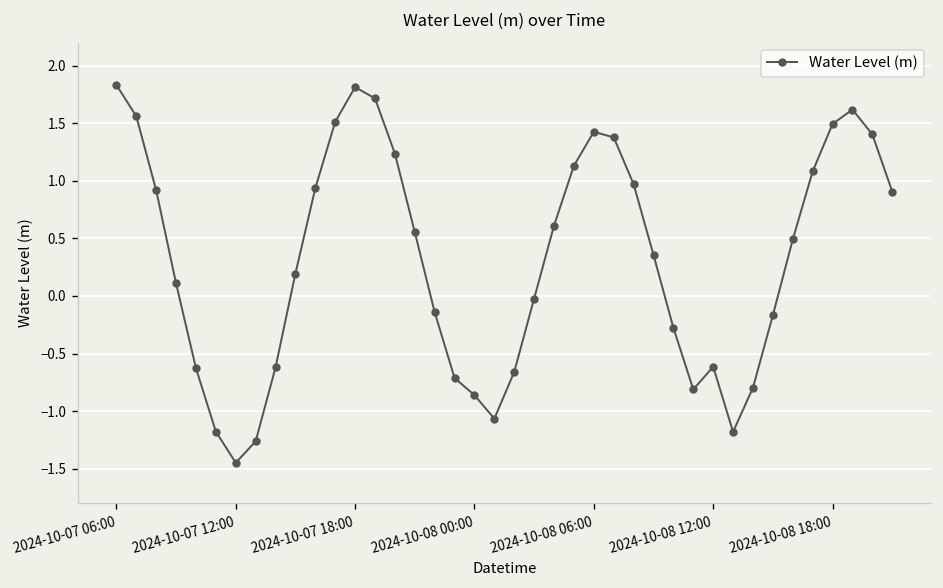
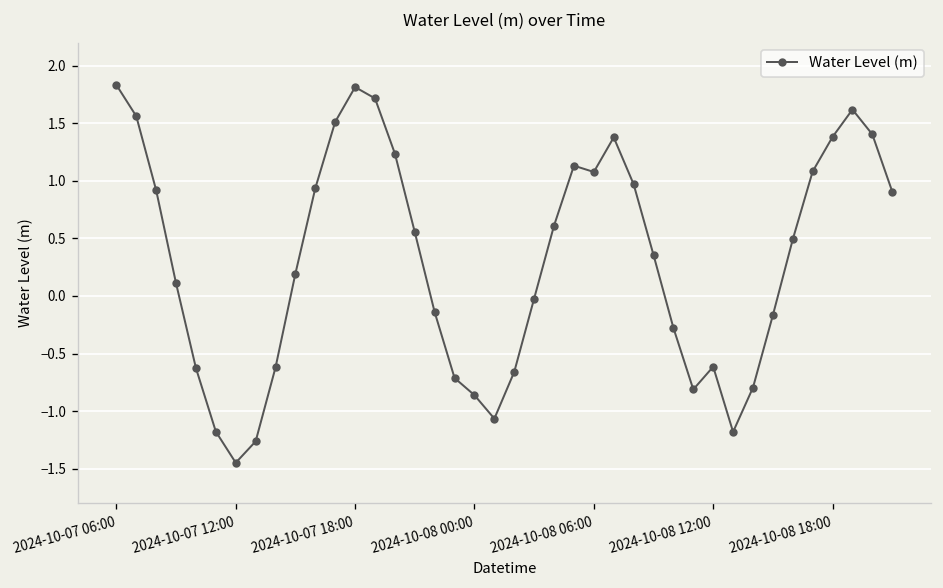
2024-10-08 06:00: 1.4 -> 1.1
2024-10-08 18:00: 1.5 -> 1.4
